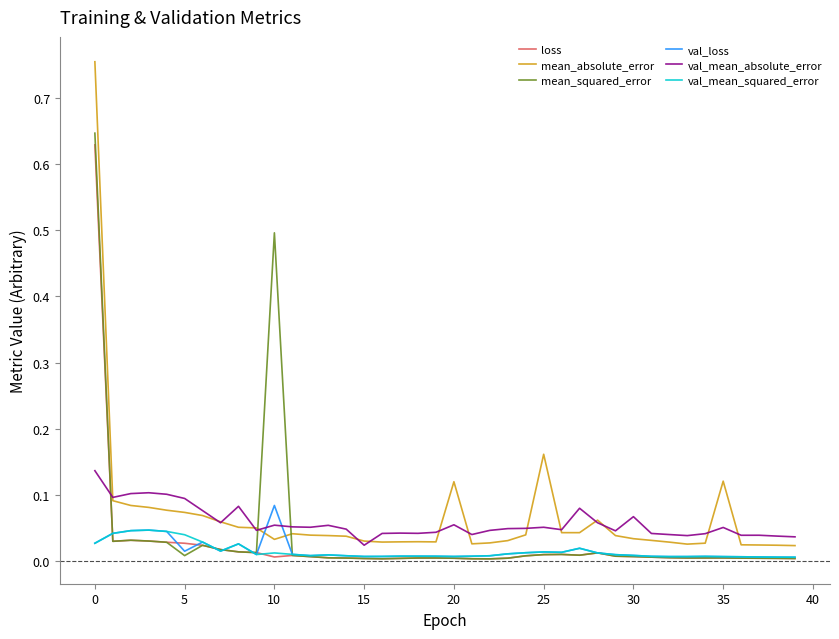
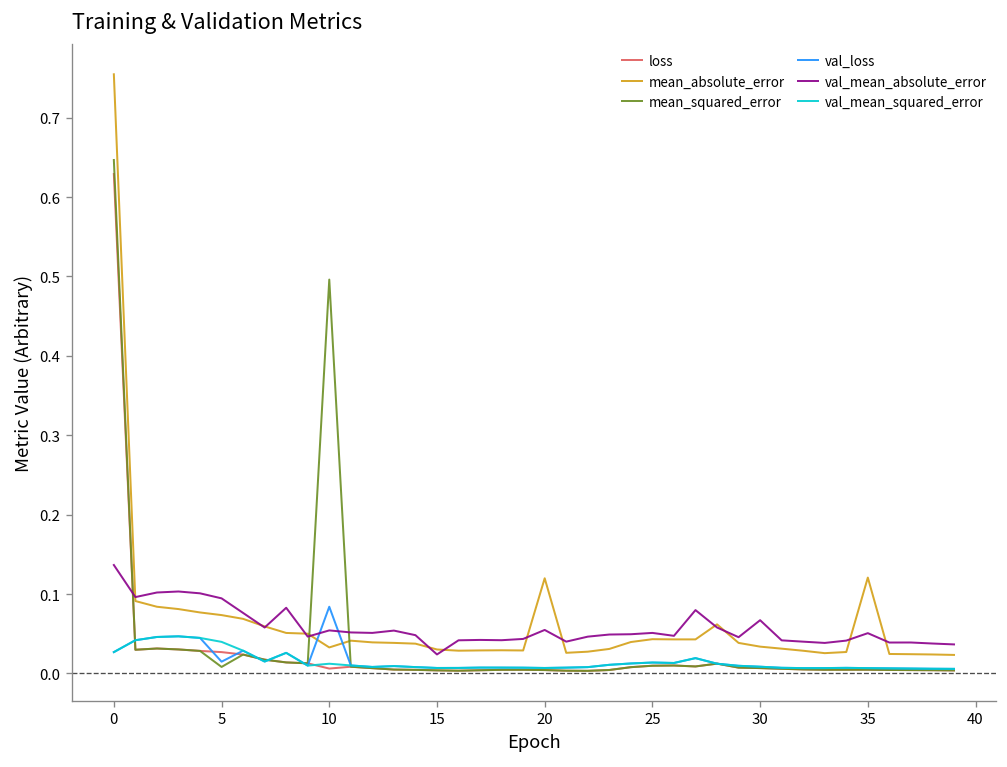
mean_absolute_error, 25: 0.16 -> 0.04
